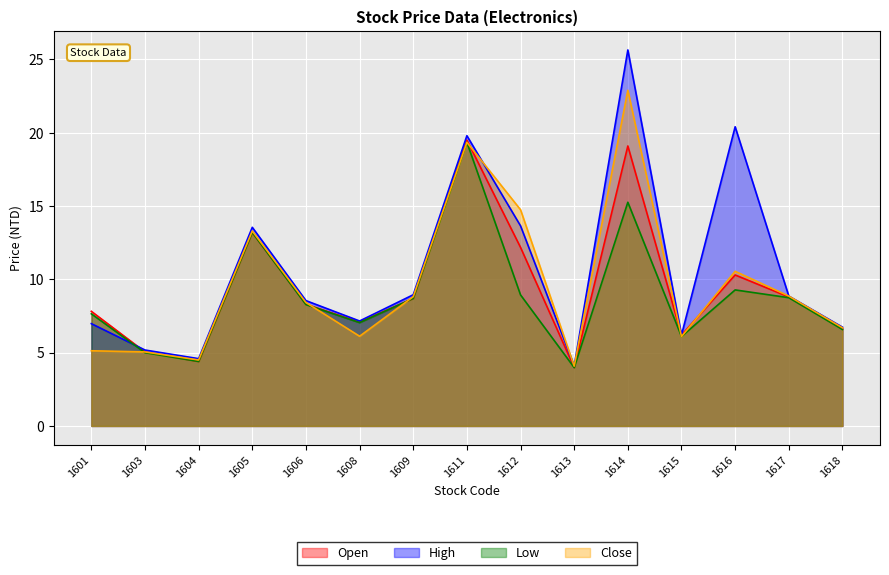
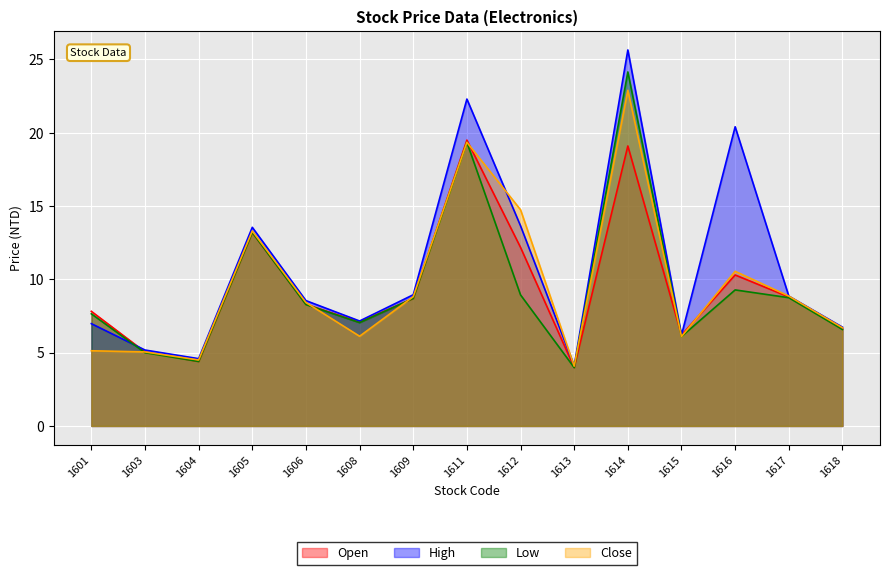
High, 1611: 19.8 -> 22.3
Low, 1614: 15.3 -> 24.2
